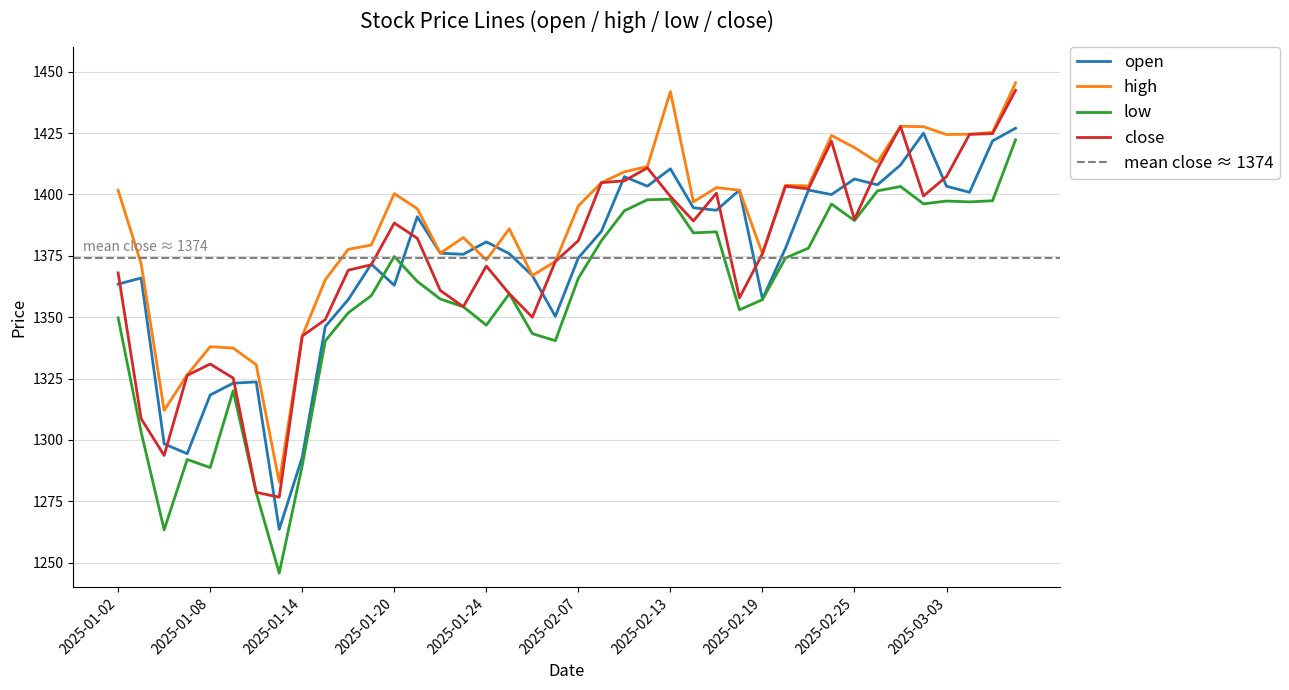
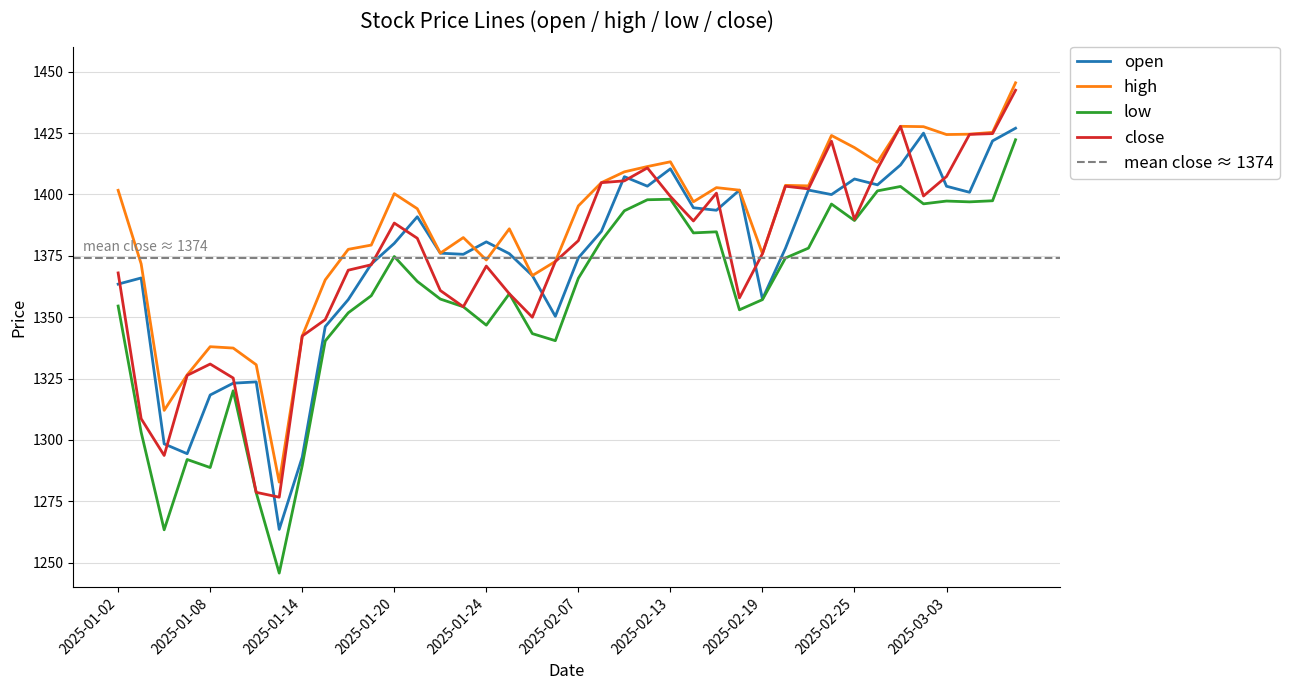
low, 2025-01-02: 1350 -> 1355
open, 2025-01-20: 1363 -> 1380
high, 2025-02-13: 1442 -> 1413
